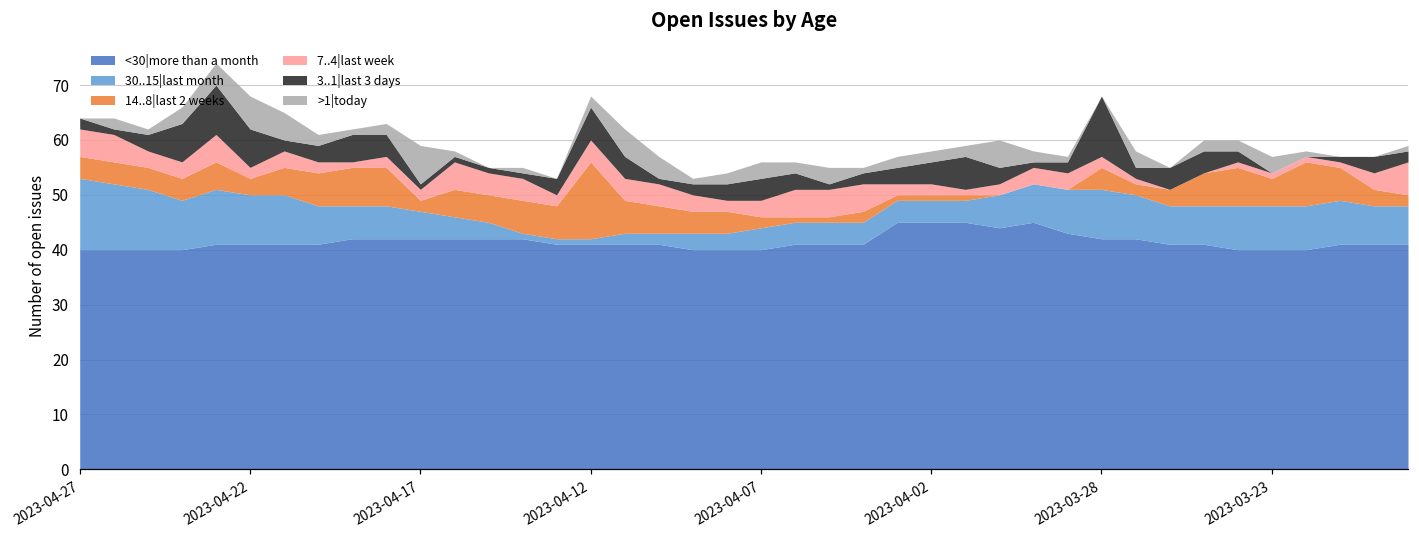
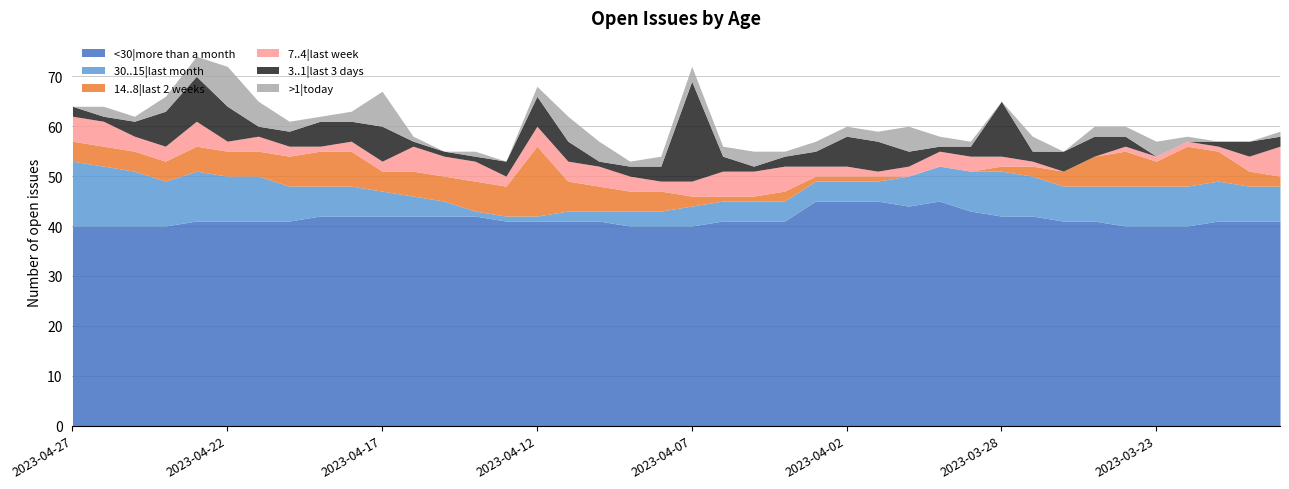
14..8|last 2 weeks, 2023-04-22: 3 -> 5
>1|today, 2023-04-22: 6 -> 8
14..8|last 2 weeks, 2023-04-17: 2 -> 4
3..1|last 3 days, 2023-04-17: 1 -> 7
3..1|last 3 days, 2023-04-07: 4 -> 20
3..1|last 3 days, 2023-04-02: 4 -> 6
14..8|last 2 weeks, 2023-03-28: 4 -> 1
